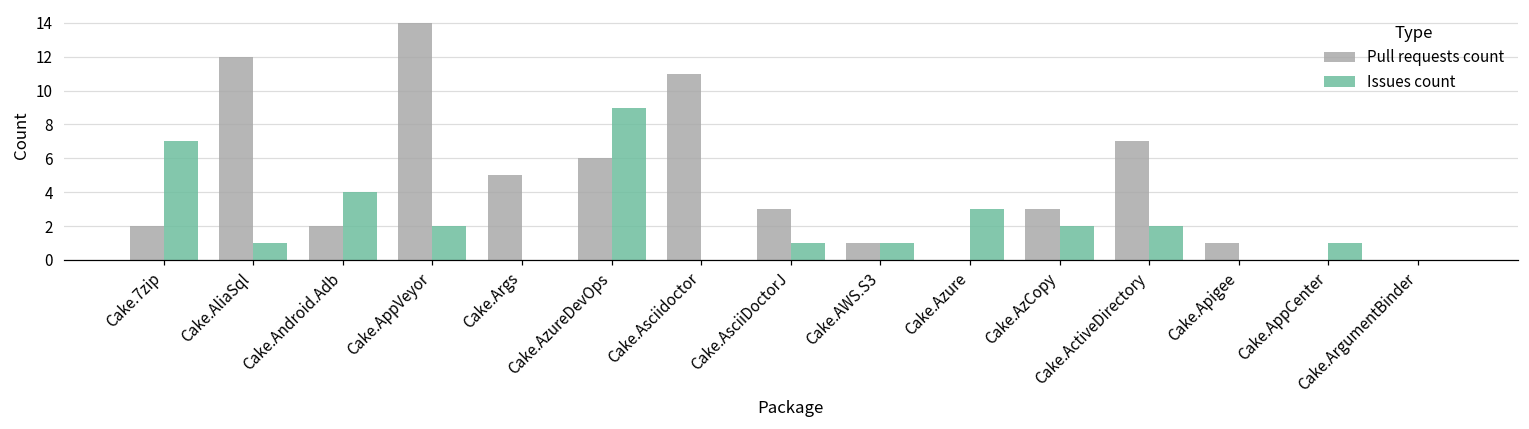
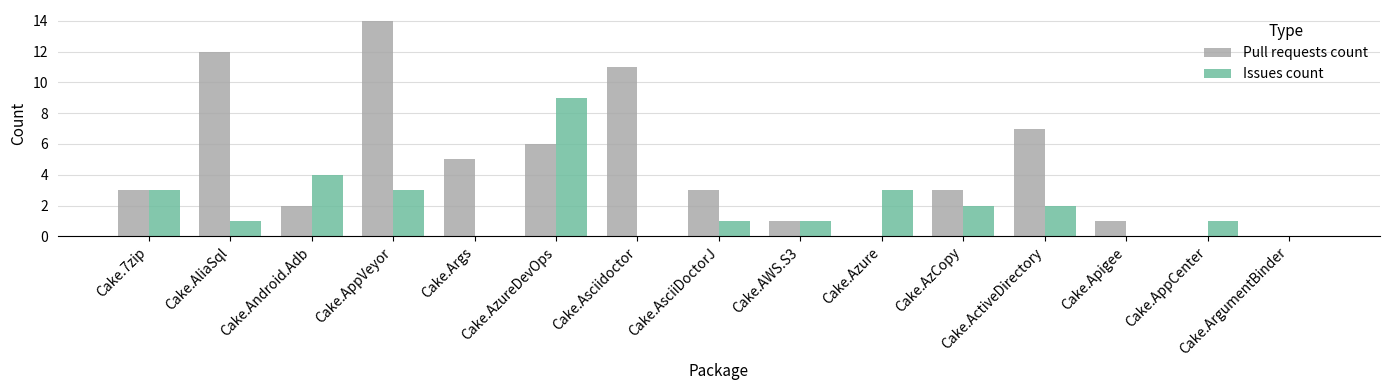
Pull requests count, Cake.7zip: 2 -> 3
Issues count, Cake.7zip: 7 -> 3
Issues count, Cake.AppVeyor: 2 -> 3
